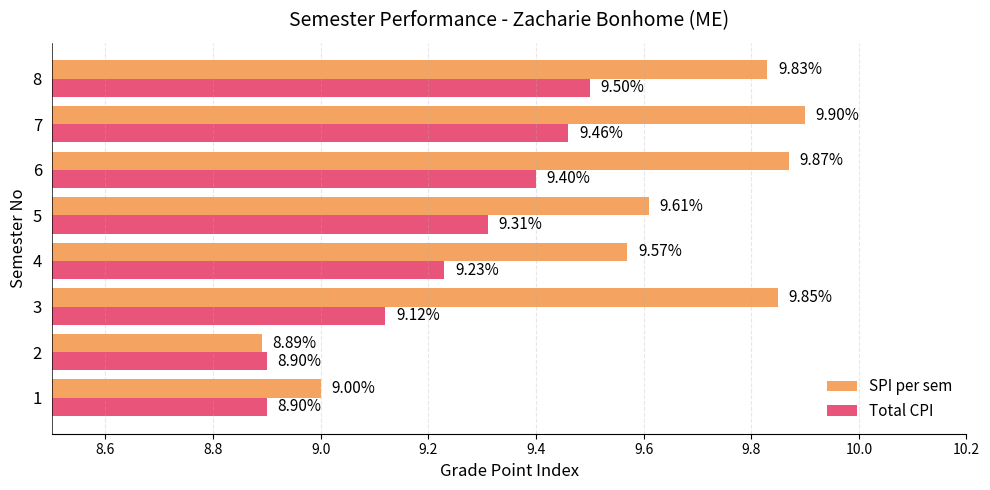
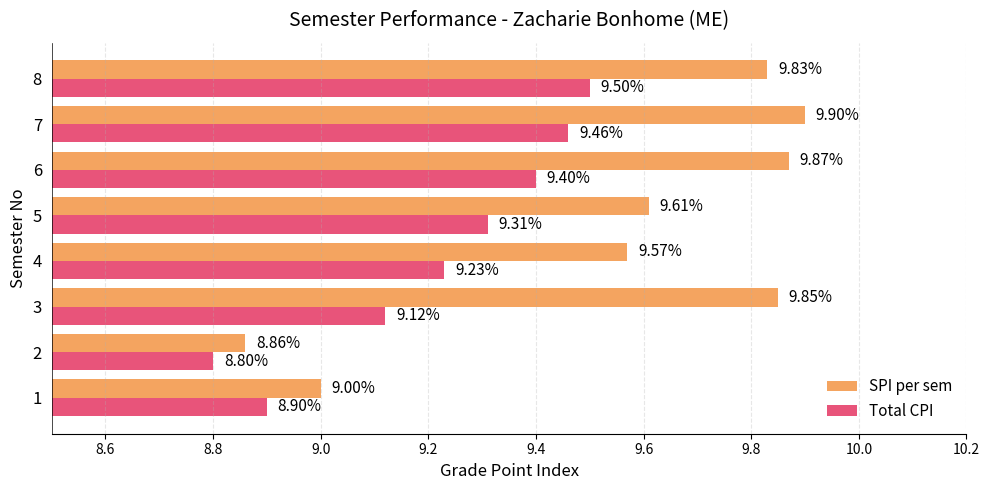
SPI per sem, 2: 8.89% -> 8.86%
Total CPI, 2: 8.90% -> 8.80%
